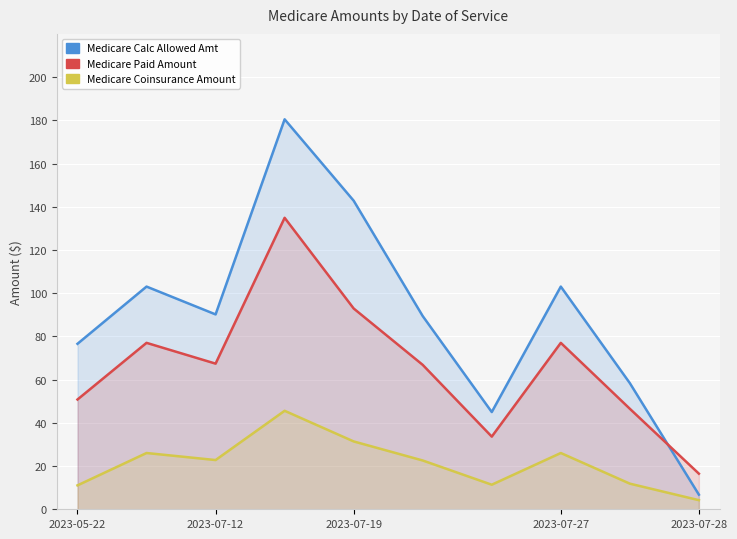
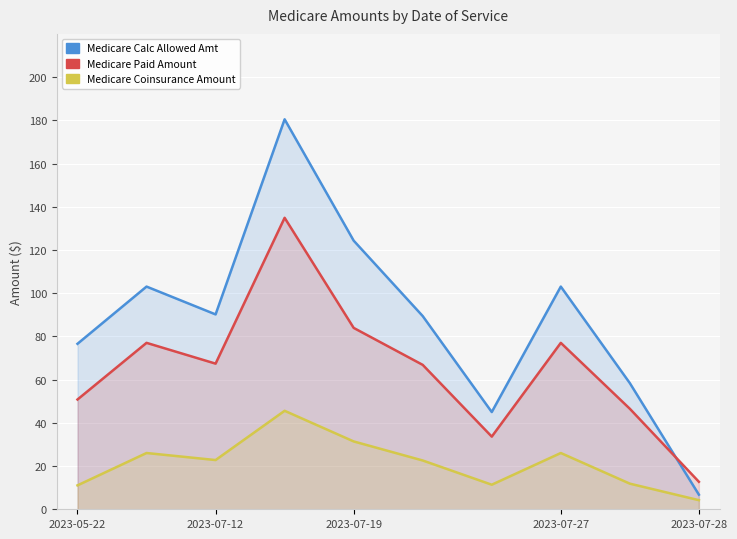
Medicare Calc Allowed Amt, 2023-07-19: 143 -> 124
Medicare Paid Amount, 2023-07-19: 93 -> 84
Medicare Paid Amount, 2023-07-28: 16 -> 13
